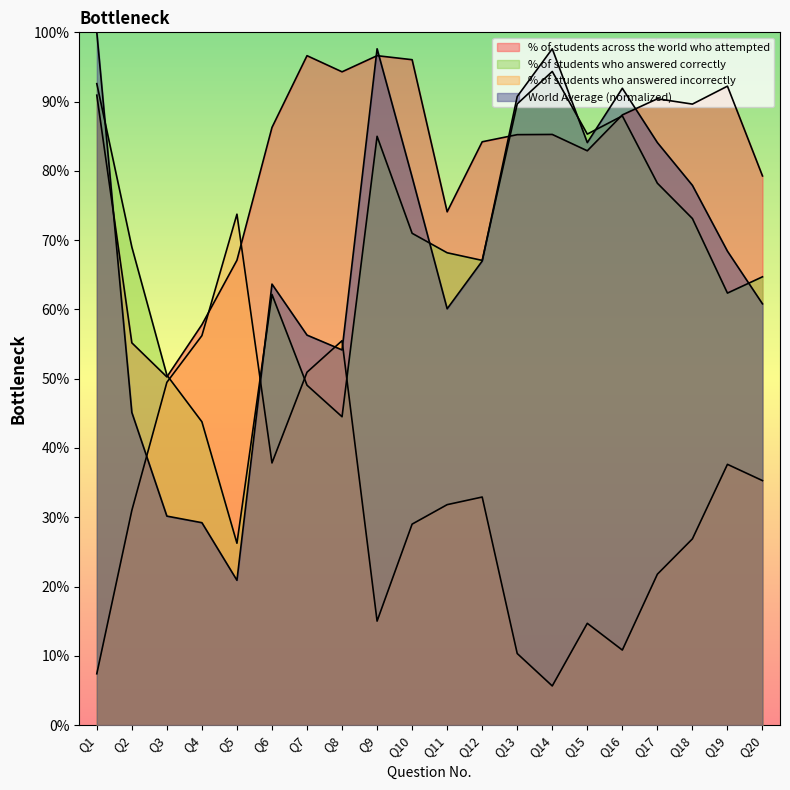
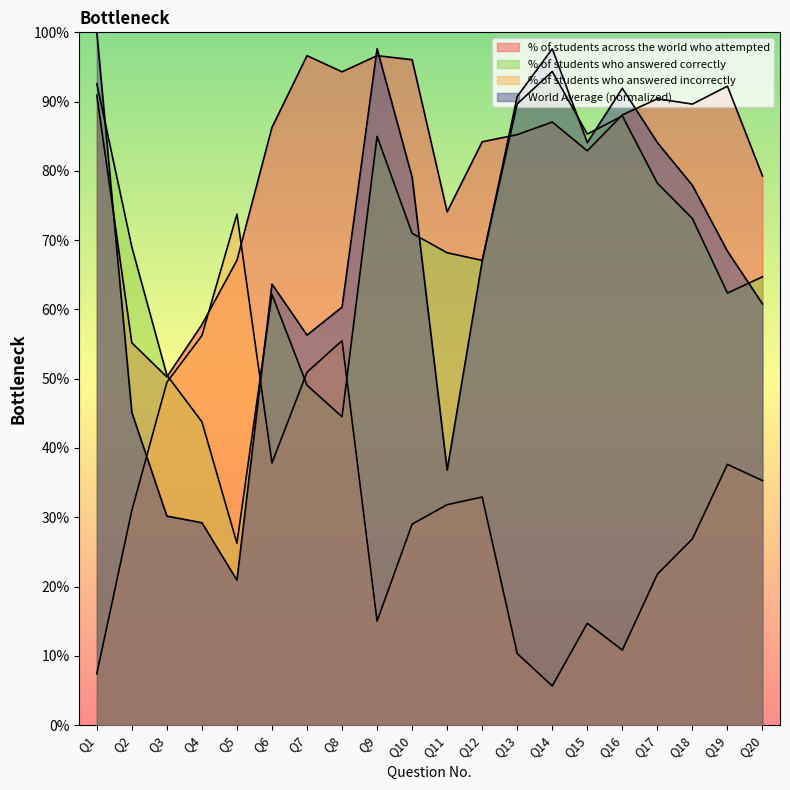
World Average (normalized), Q8: 54% -> 60%
World Average (normalized), Q11: 60% -> 37%
% of students across the world who attempted, Q14: 85% -> 87%
